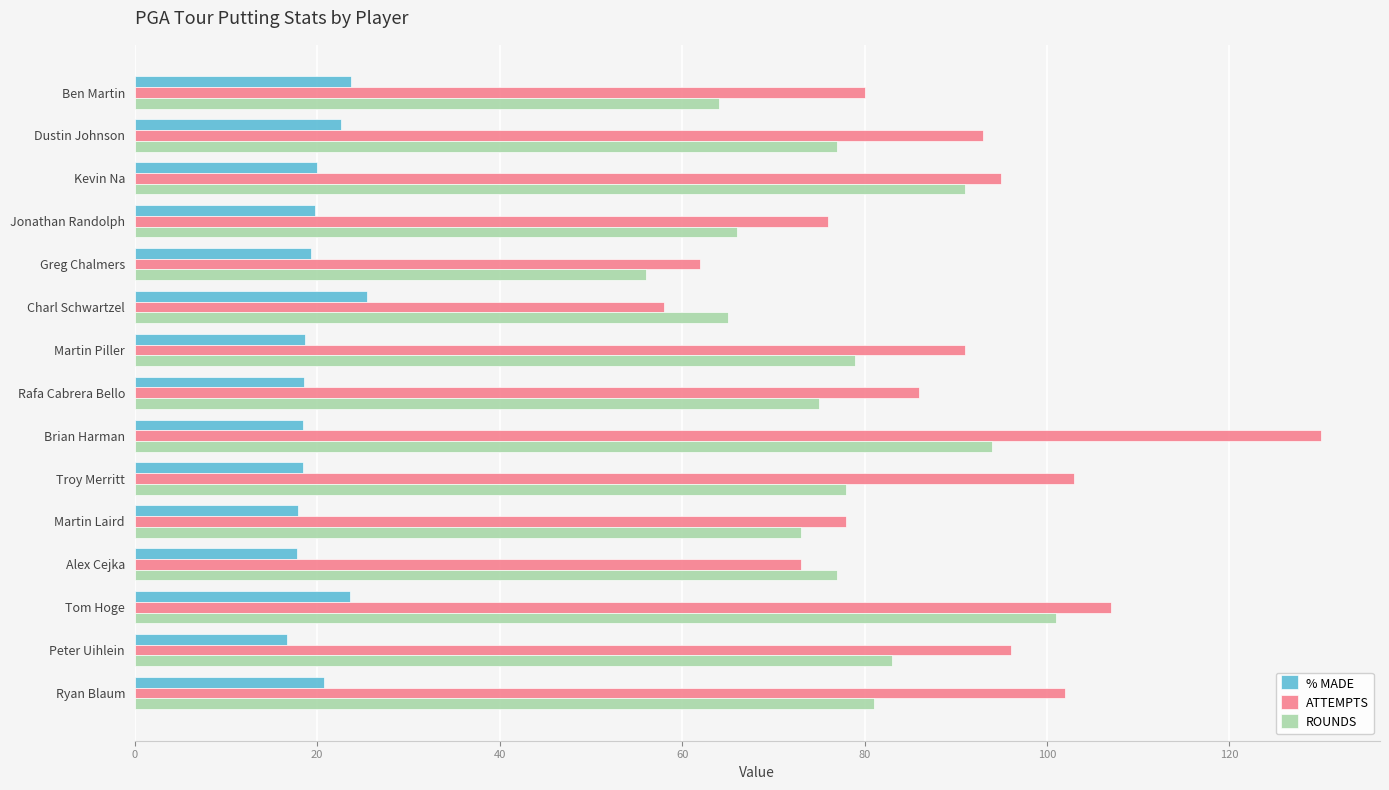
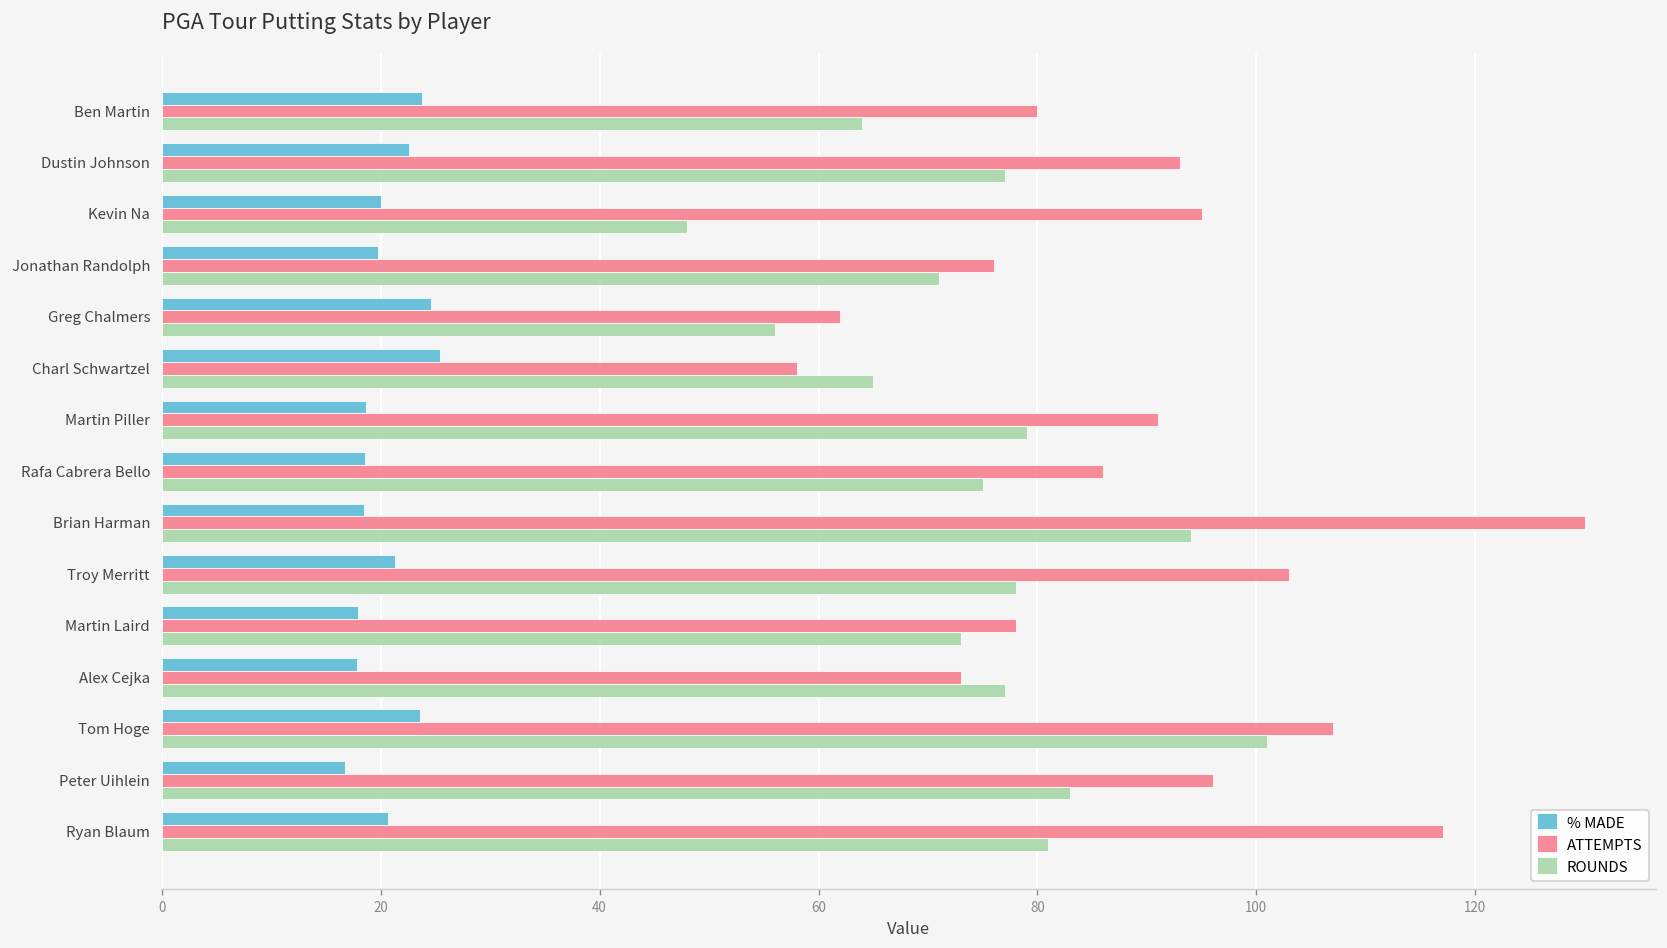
ROUNDS, Kevin Na: 91 -> 48
ROUNDS, Jonathan Randolph: 66 -> 71
% MADE, Greg Chalmers: 19 -> 25
% MADE, Troy Merritt: 18 -> 21
ATTEMPTS, Ryan Blaum: 102 -> 117
